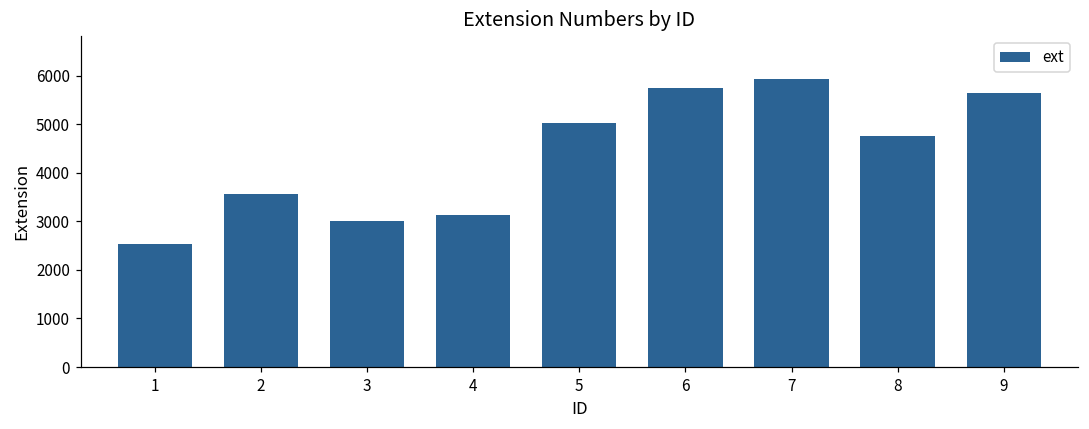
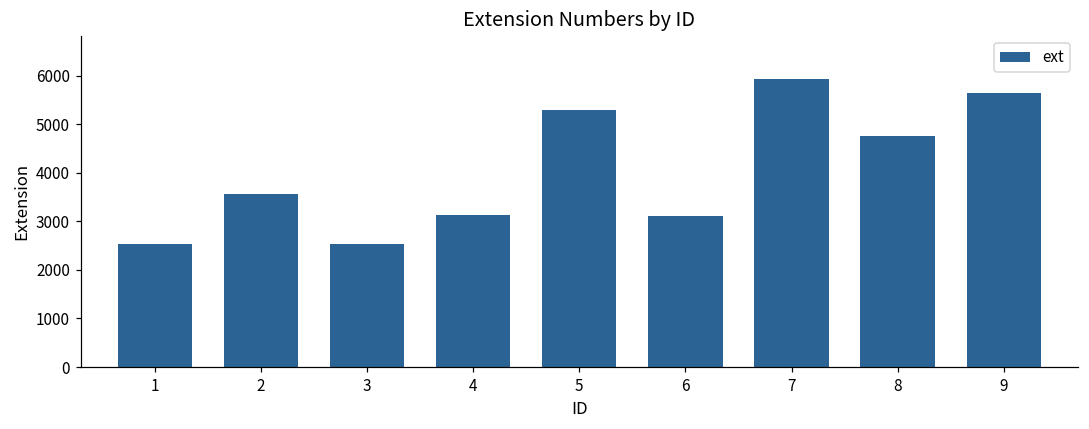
3: 3000 -> 2500
5: 5000 -> 5300
6: 5700 -> 3100
